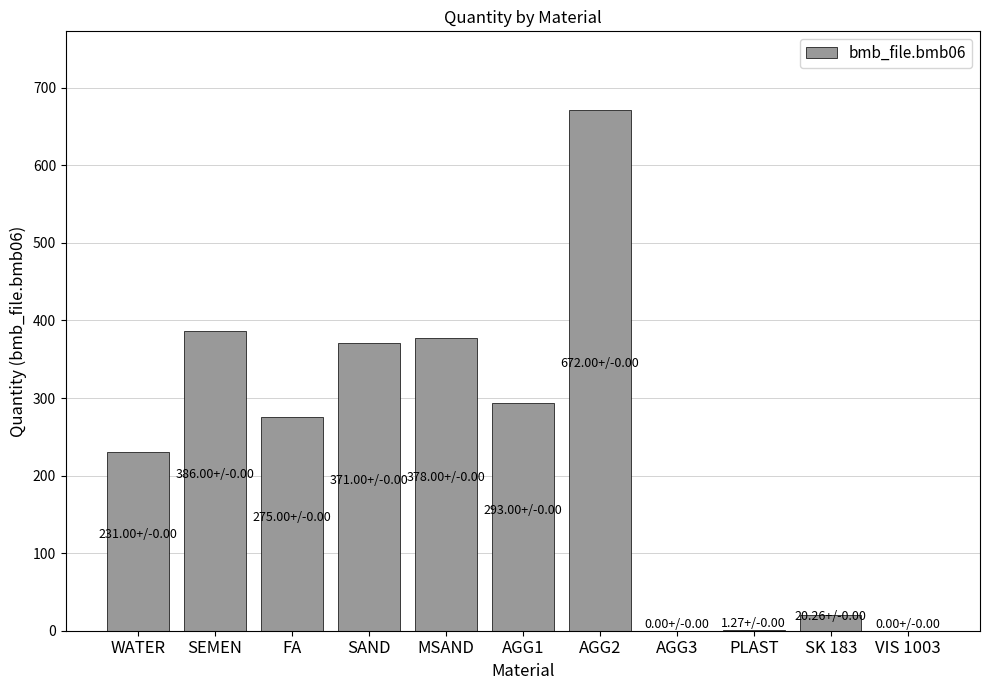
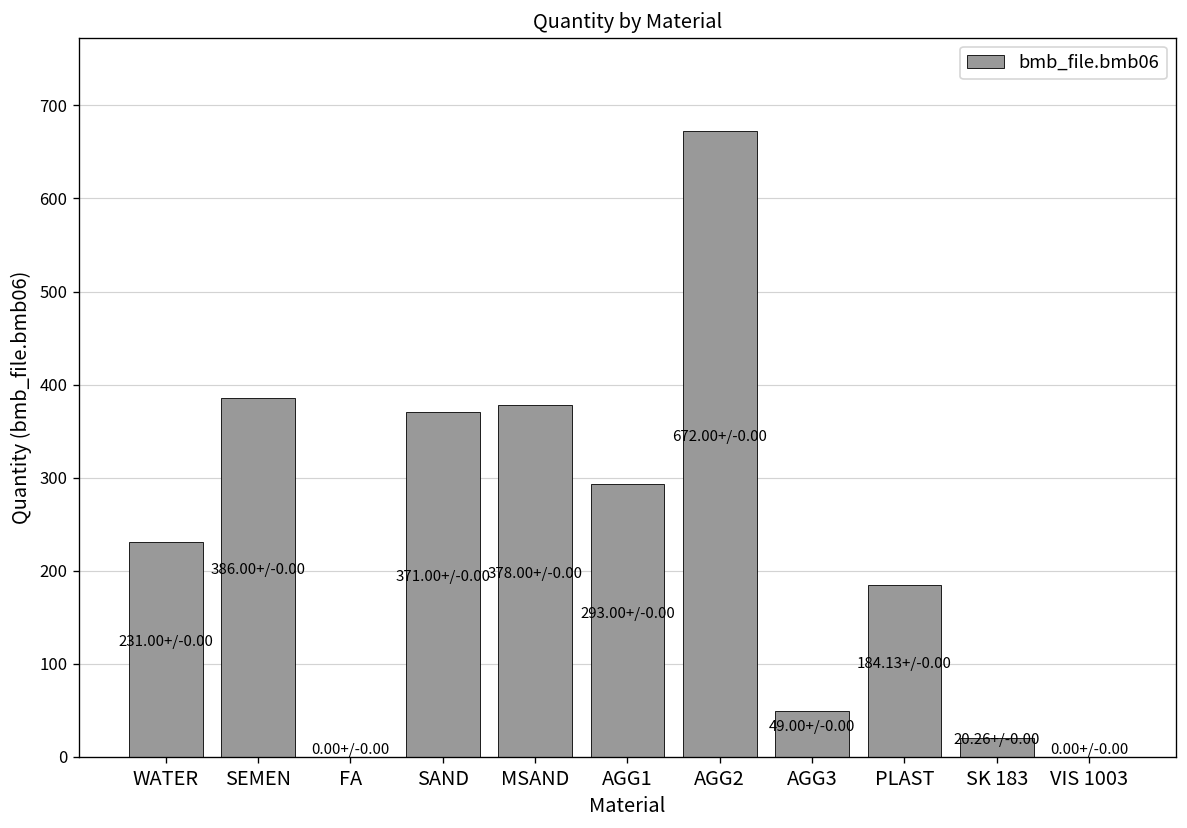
FA: 275.00+/ -> 0.00+/
AGG3: 0.00+/ -> 49.00+/
PLAST: 1.27+/ -> 184.13+/
